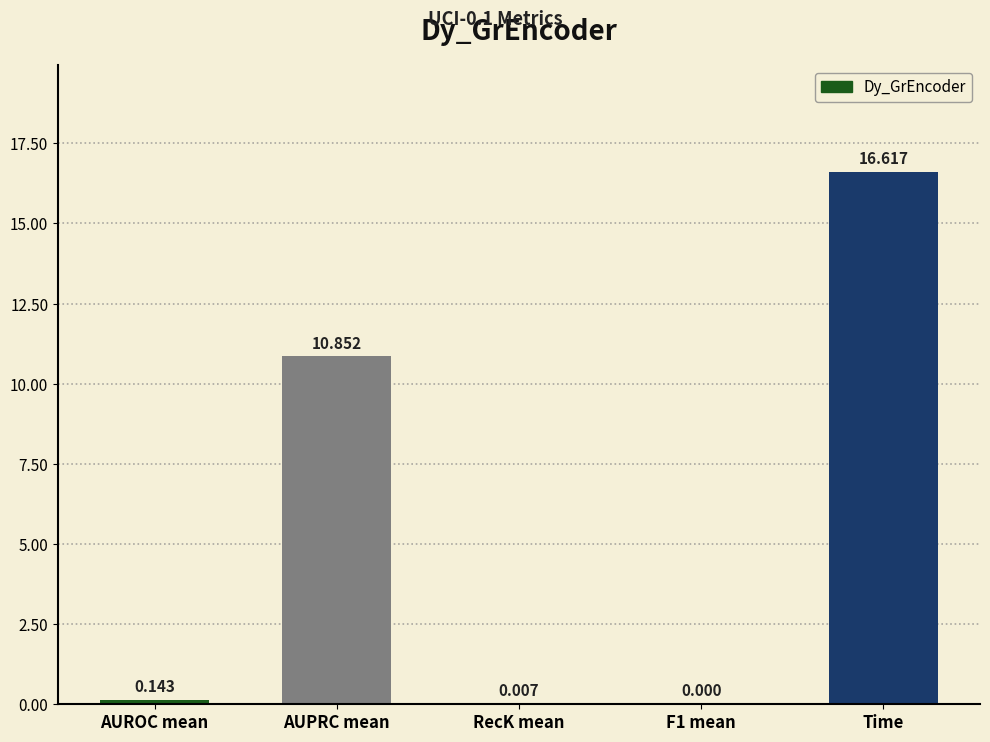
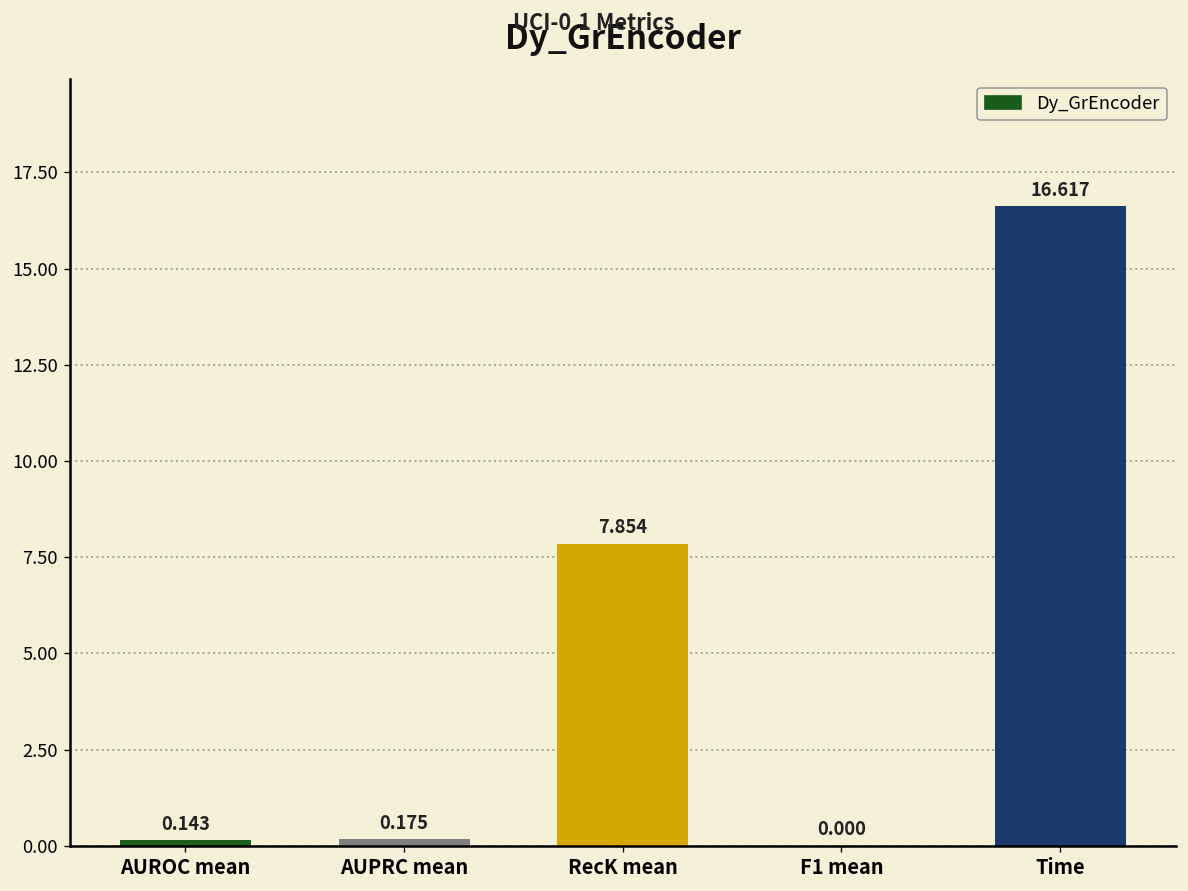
AUPRC mean: 10.852 -> 0.175
RecK mean: 0.007 -> 7.854
